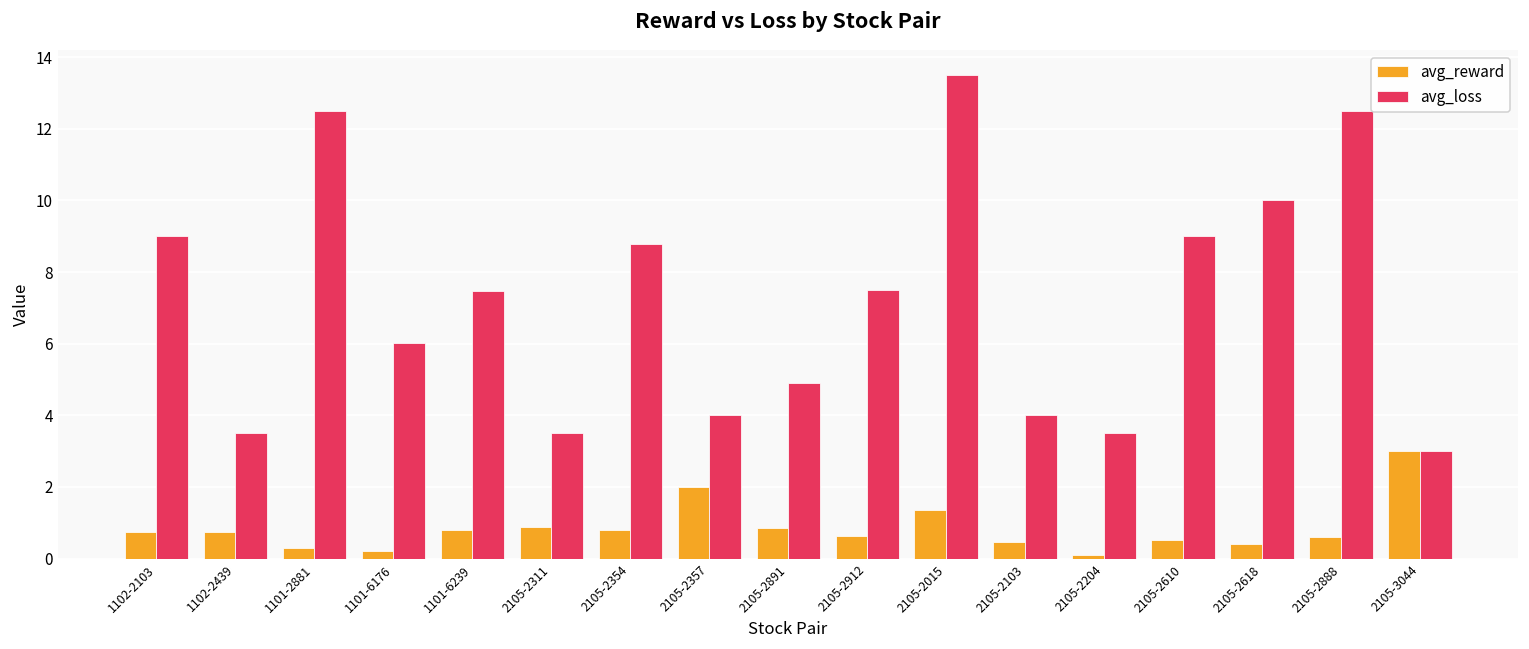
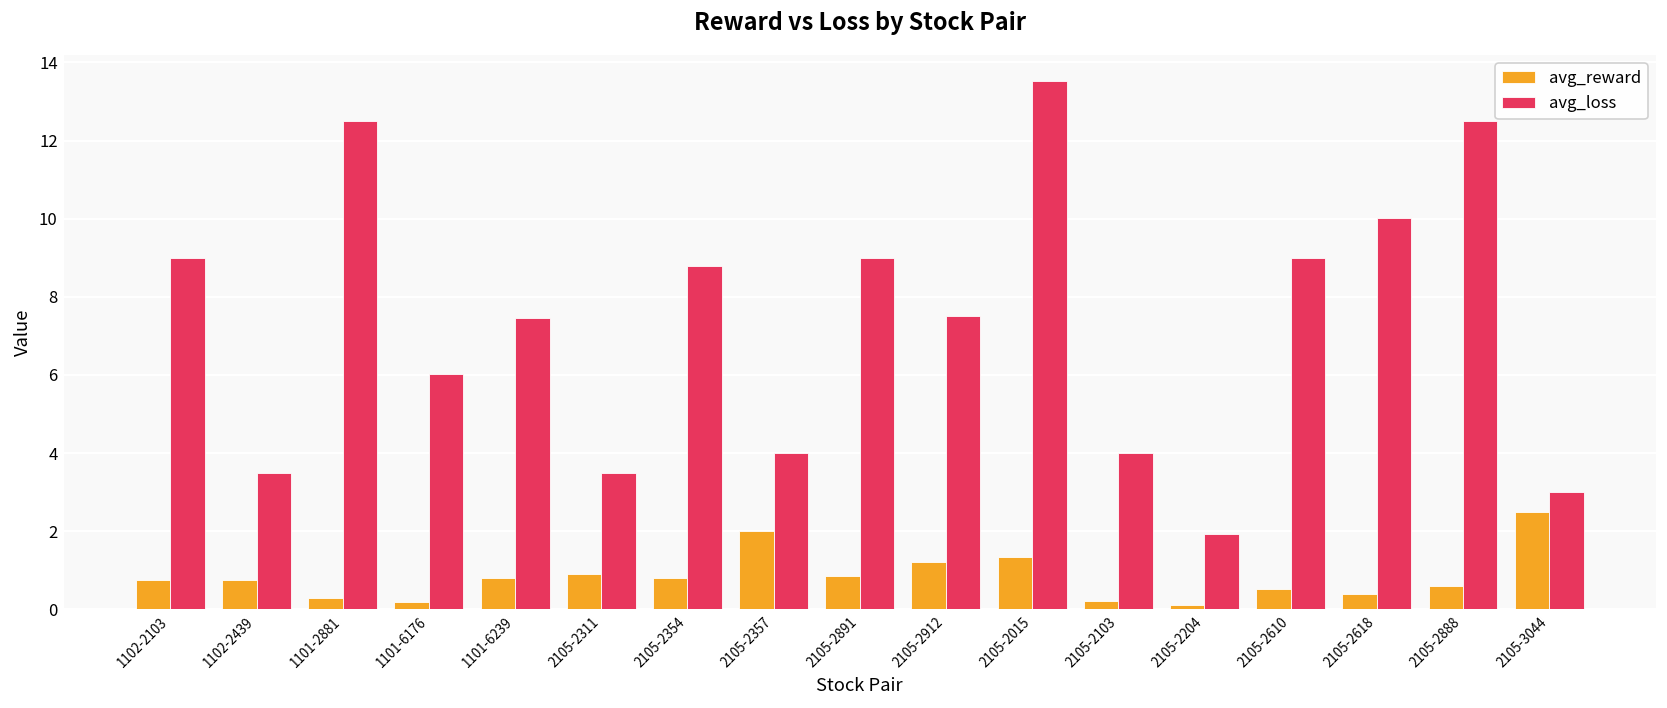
avg_loss, 2105-2891: 4.9 -> 9.0
avg_reward, 2105-2912: 0.6 -> 1.2
avg_reward, 2105-2103: 0.5 -> 0.2
avg_loss, 2105-2204: 3.5 -> 1.9
avg_reward, 2105-3044: 3.0 -> 2.5
